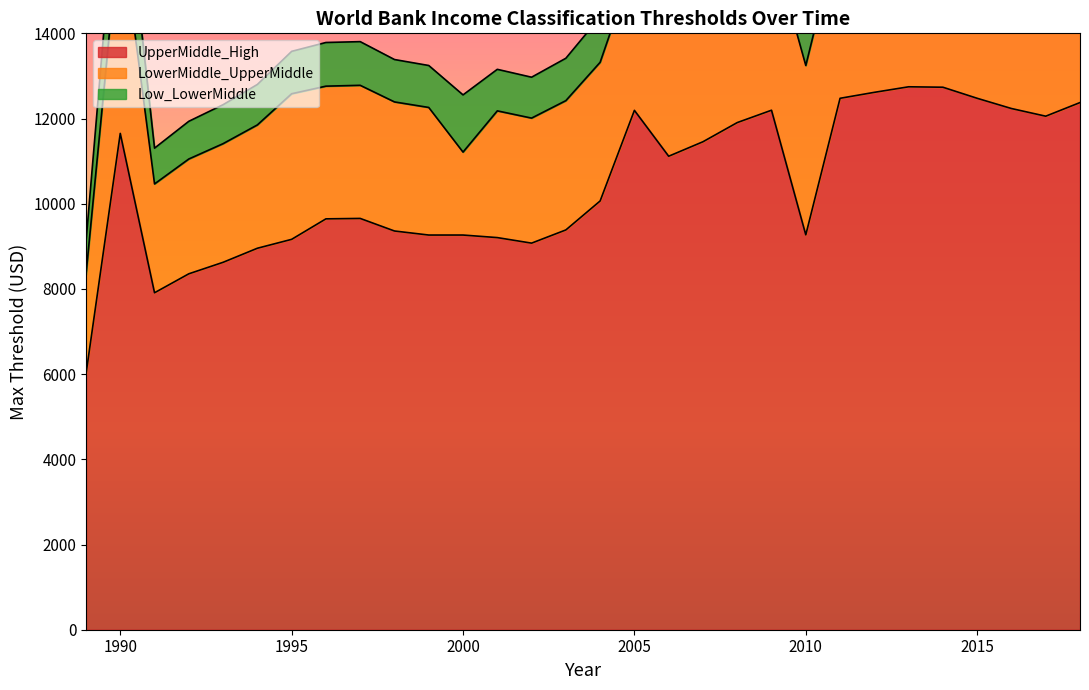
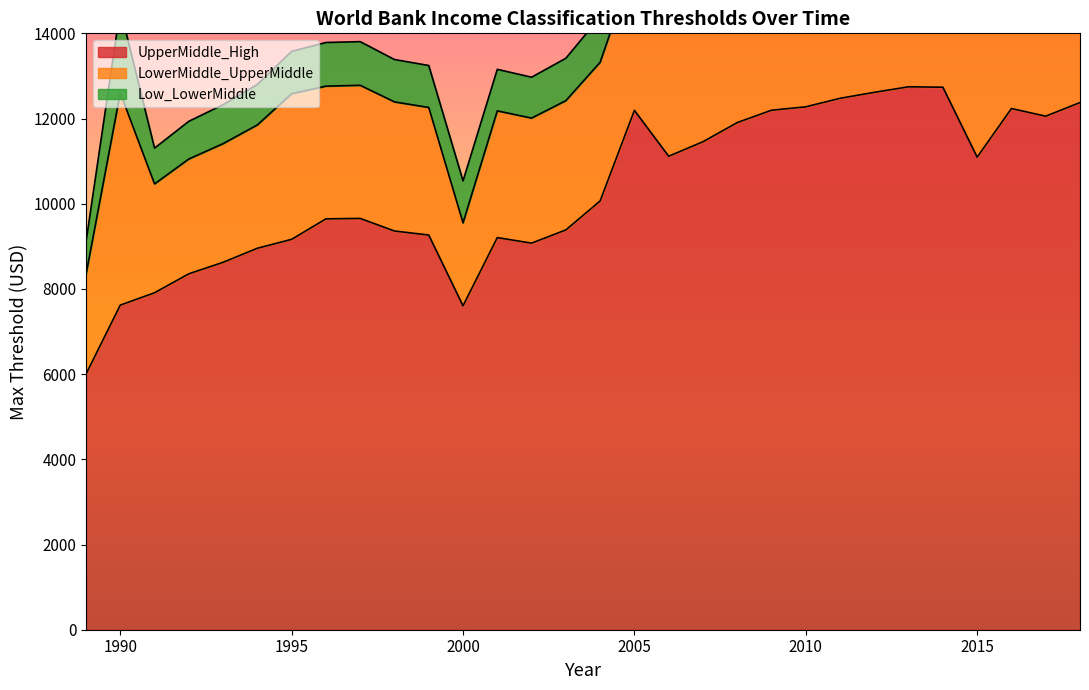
UpperMiddle_High, 1990: 11700 -> 7600
UpperMiddle_High, 2000: 9300 -> 7600
Low_LowerMiddle, 2000: 1300 -> 1000
UpperMiddle_High, 2010: 9300 -> 12300
UpperMiddle_High, 2015: 12500 -> 11100
